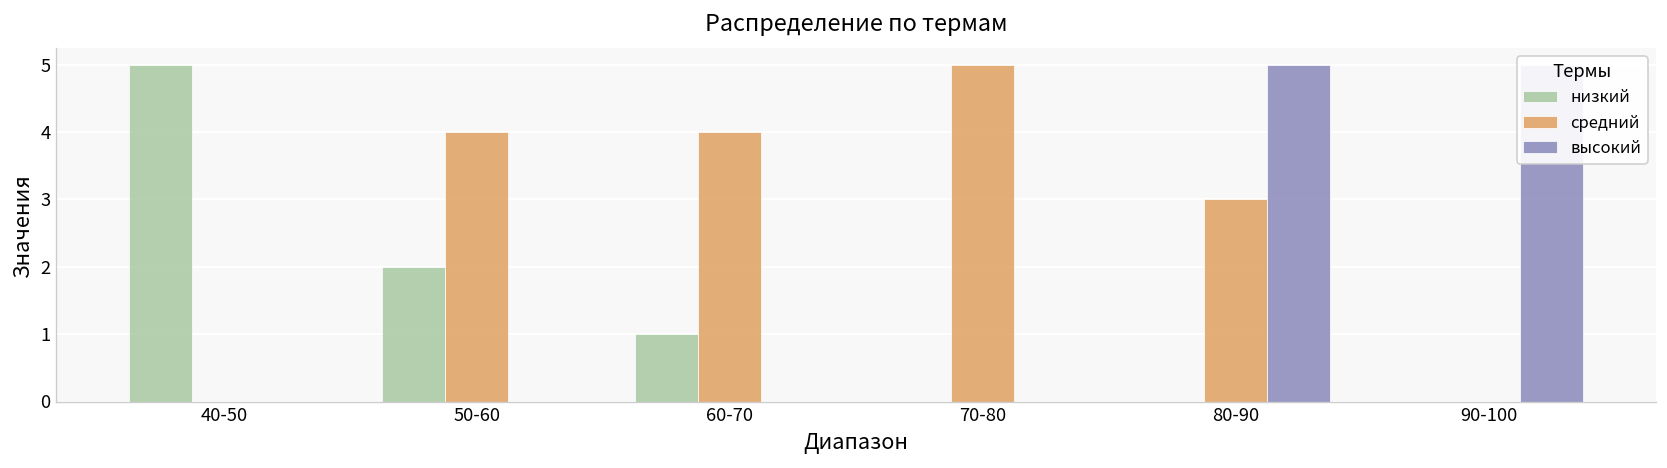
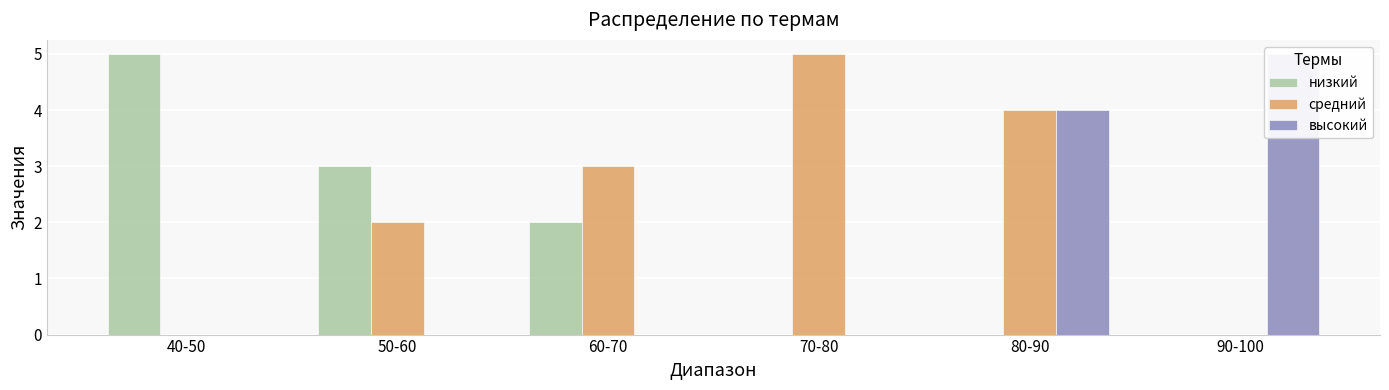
низкий, 50-60: 2 -> 3
средний, 50-60: 4 -> 2
низкий, 60-70: 1 -> 2
средний, 60-70: 4 -> 3
средний, 80-90: 3 -> 4
высокий, 80-90: 5 -> 4
